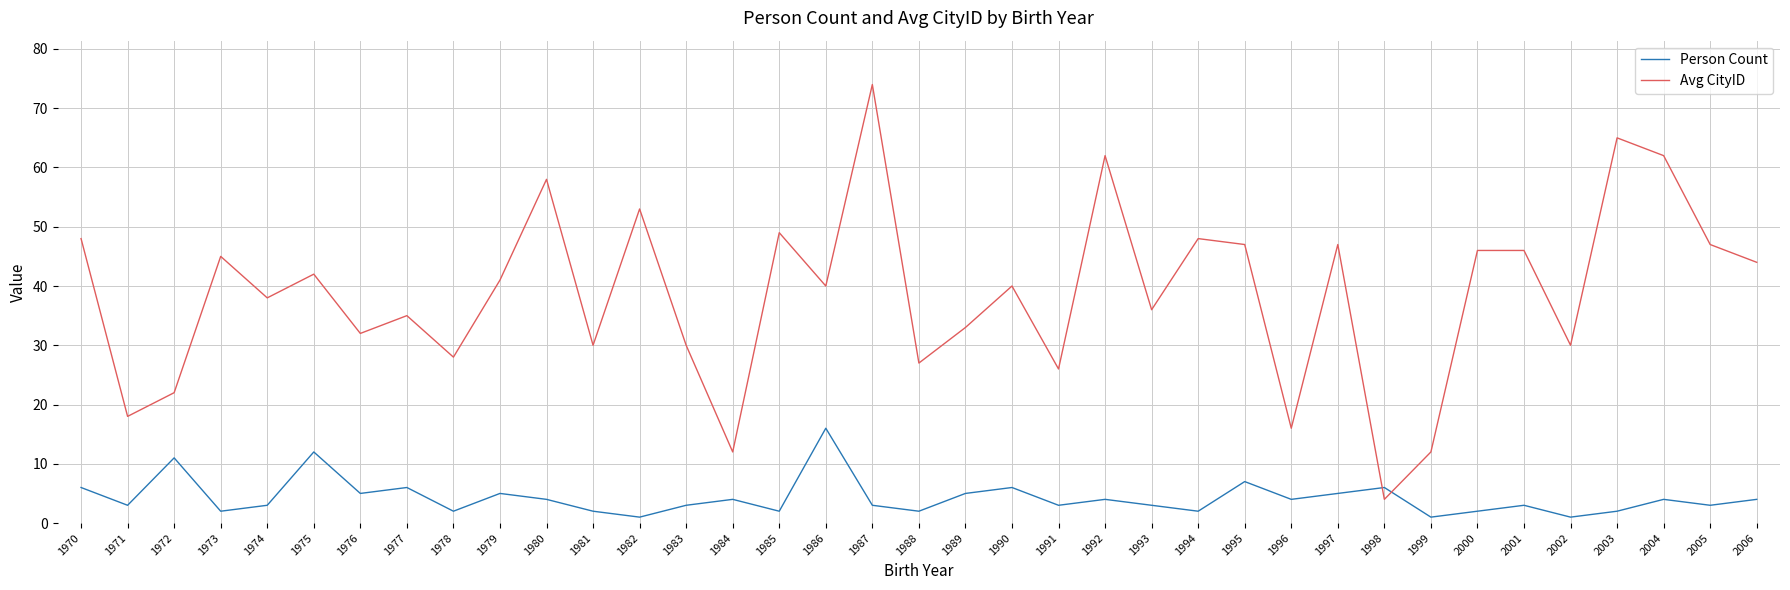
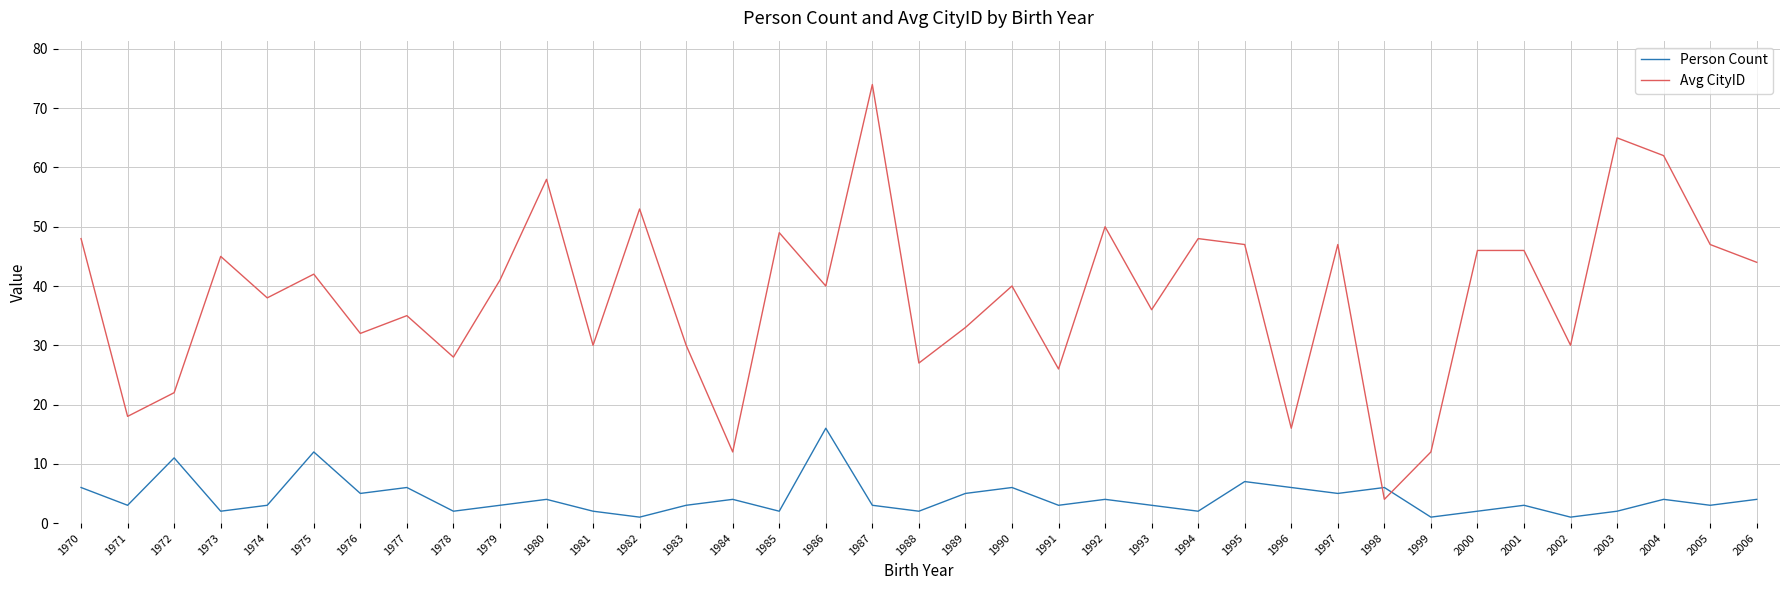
Person Count, 1979: 5 -> 3
Avg CityID, 1992: 62 -> 50
Person Count, 1996: 4 -> 6
